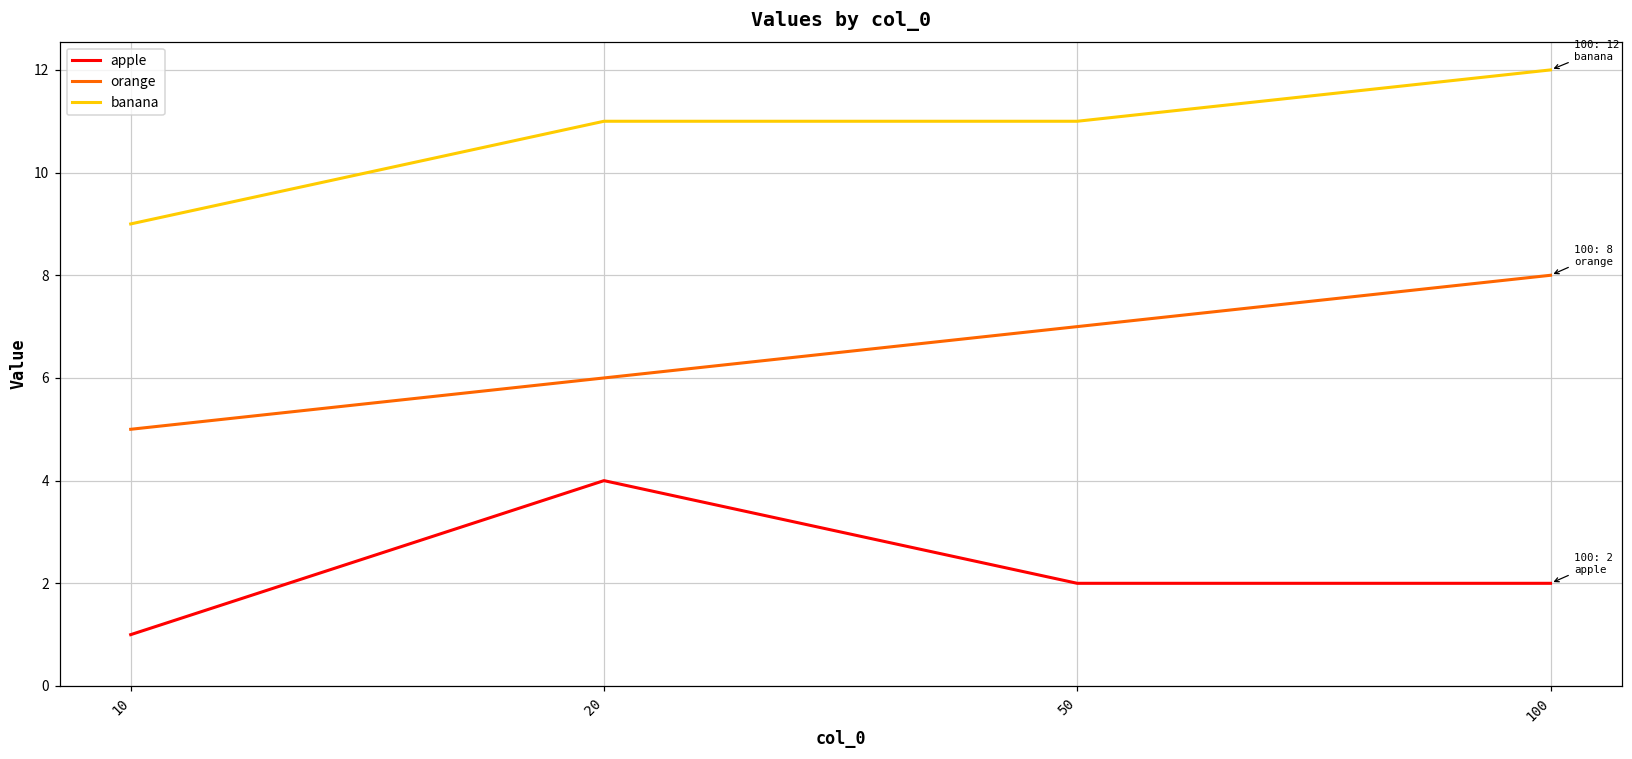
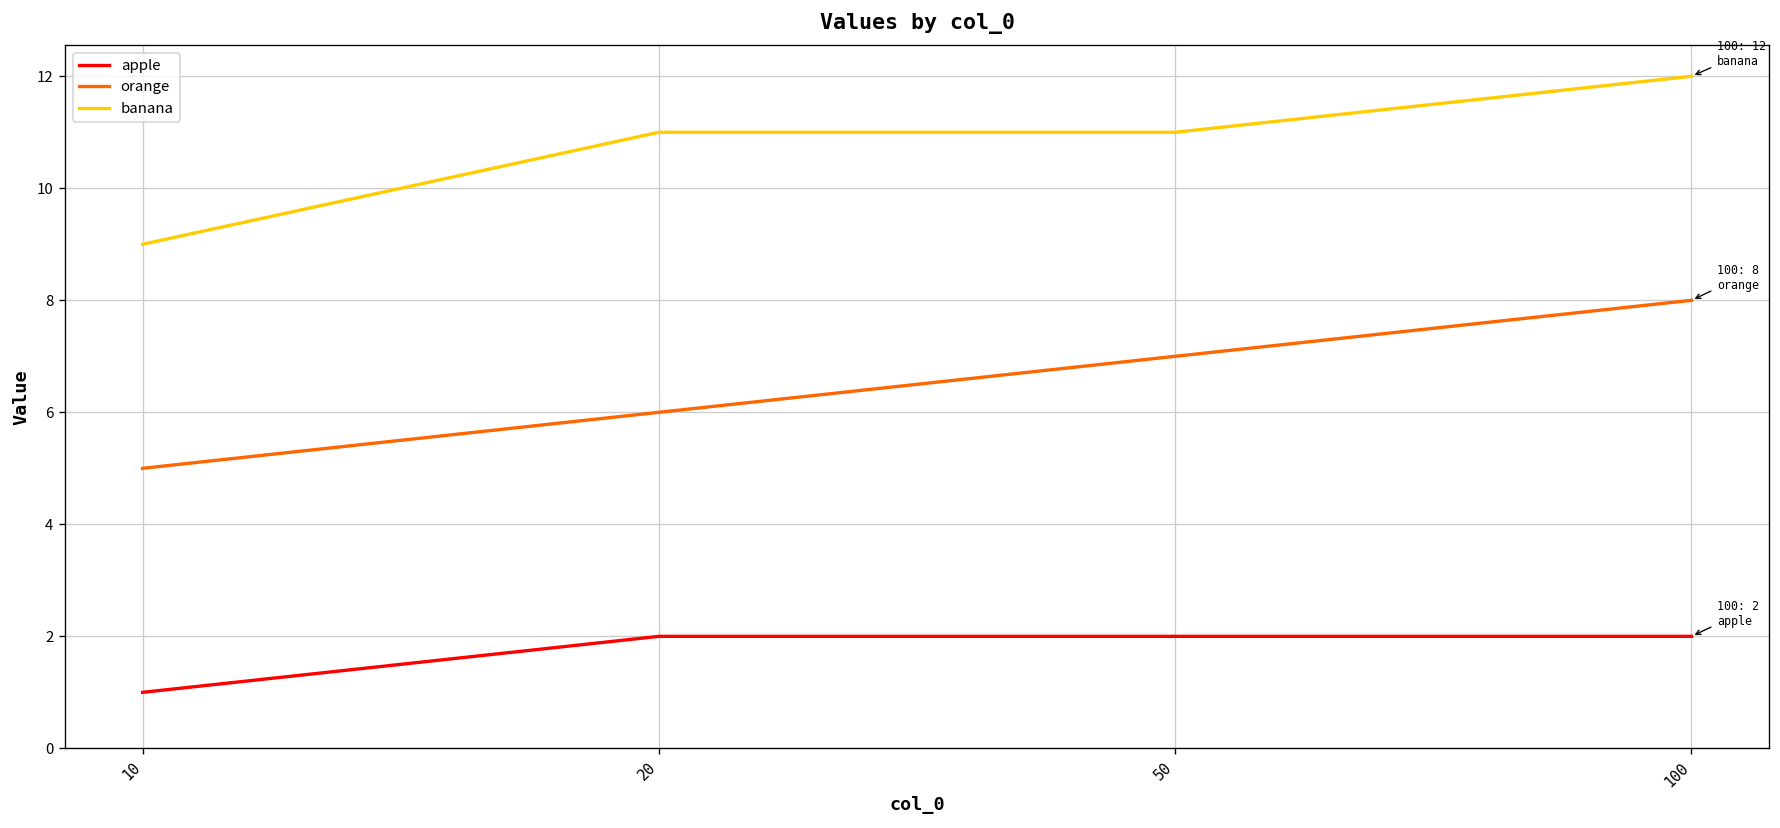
apple, 20: 4 -> 2
